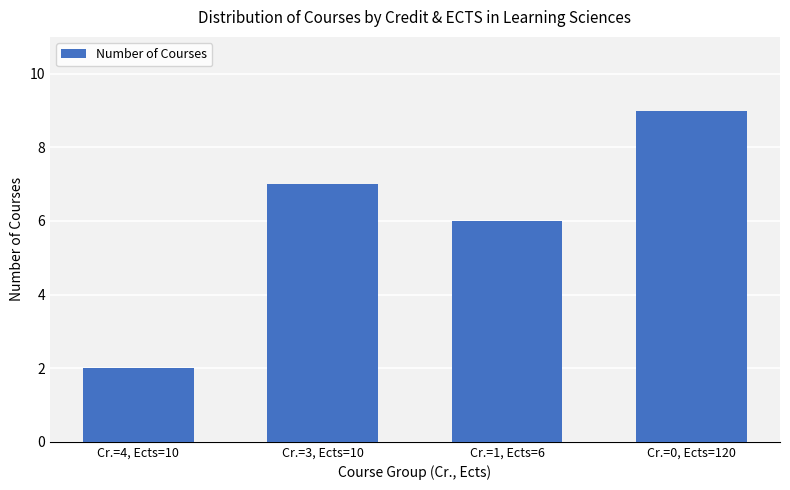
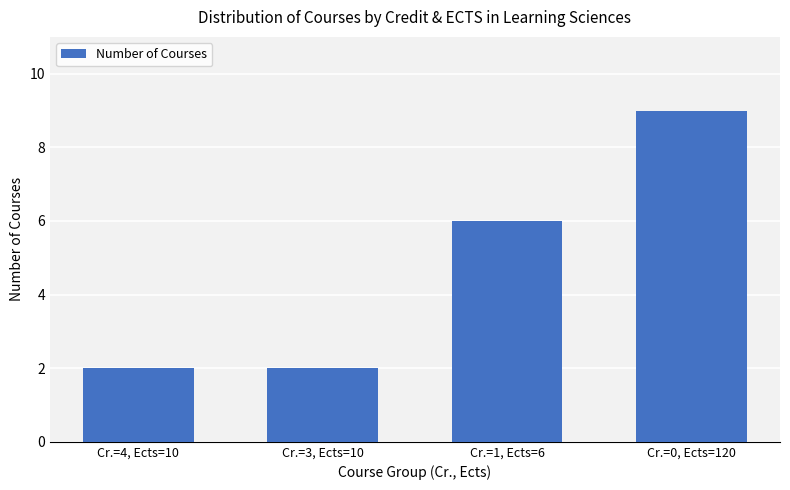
Cr.=3, Ects=10: 7 -> 2
